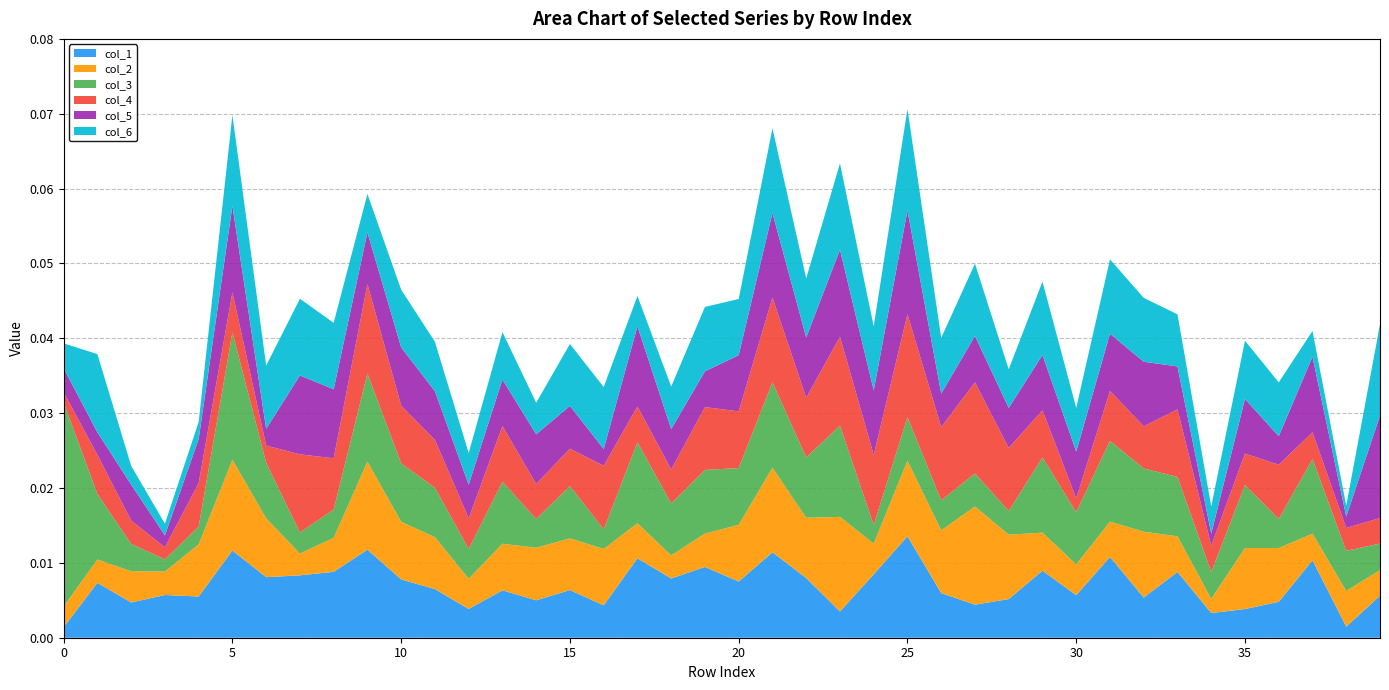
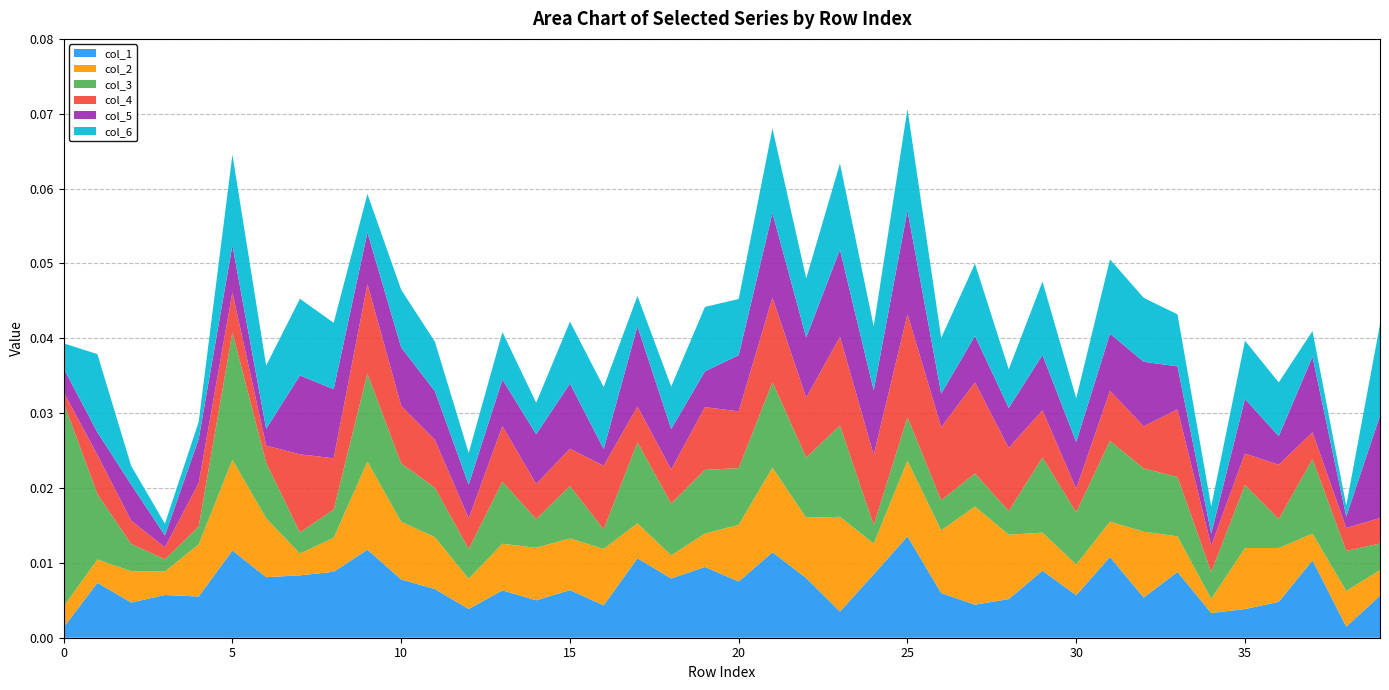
col_5, 5: 0.012 -> 0.006
col_5, 15: 0.006 -> 0.009
col_4, 30: 0.002 -> 0.003
